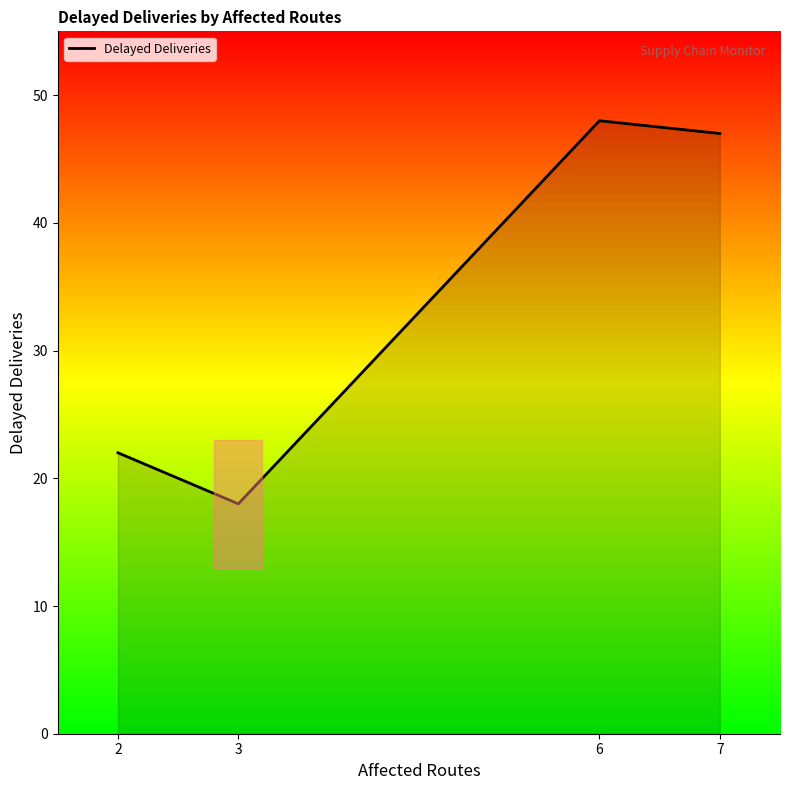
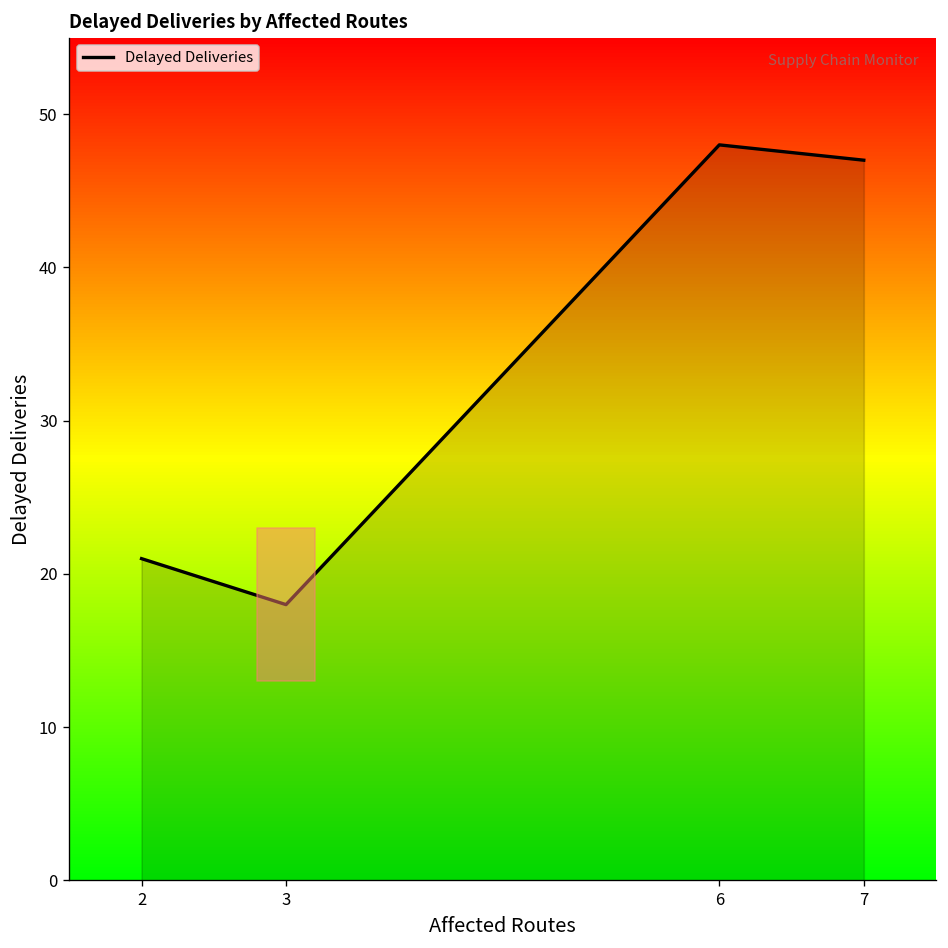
Delayed Deliveries, 2: 22 -> 21
